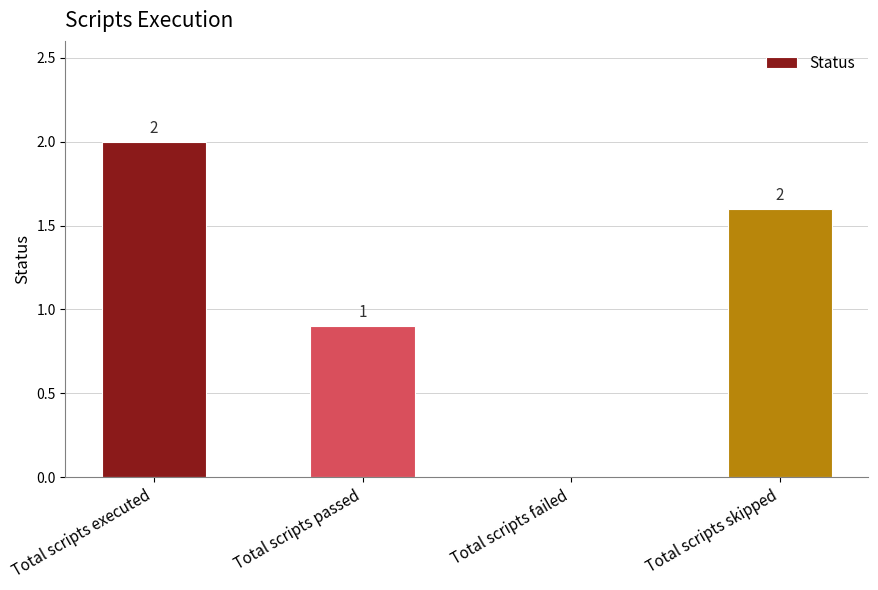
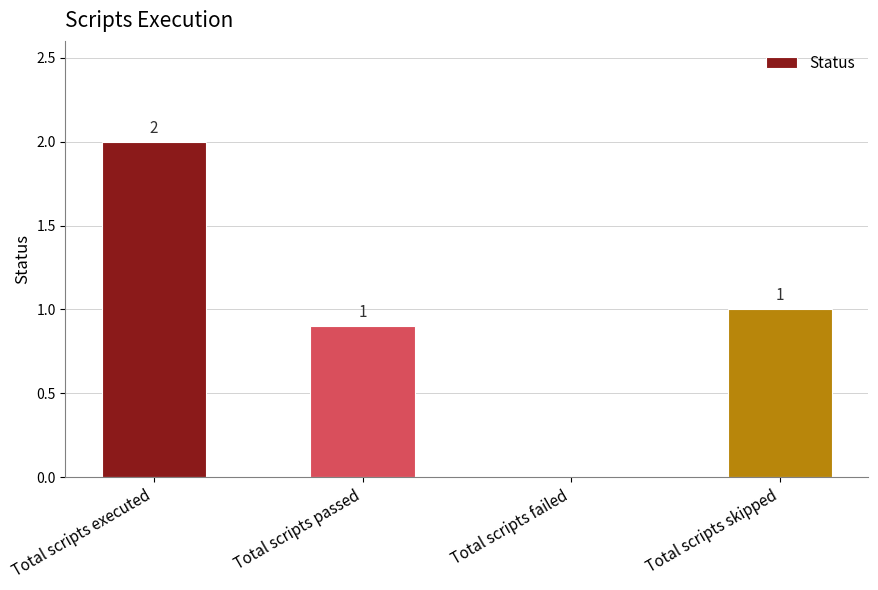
Total scripts skipped: 2 -> 1
